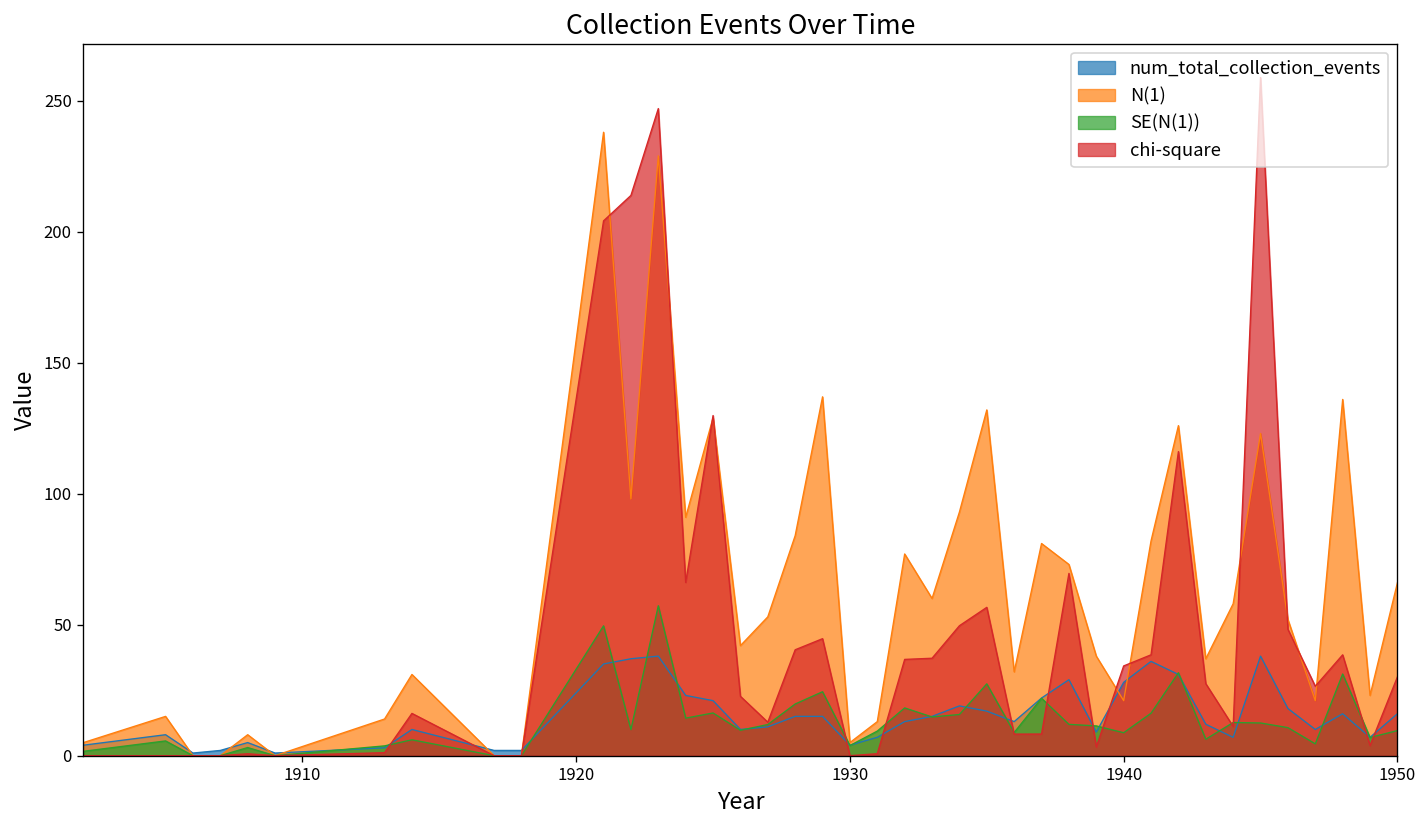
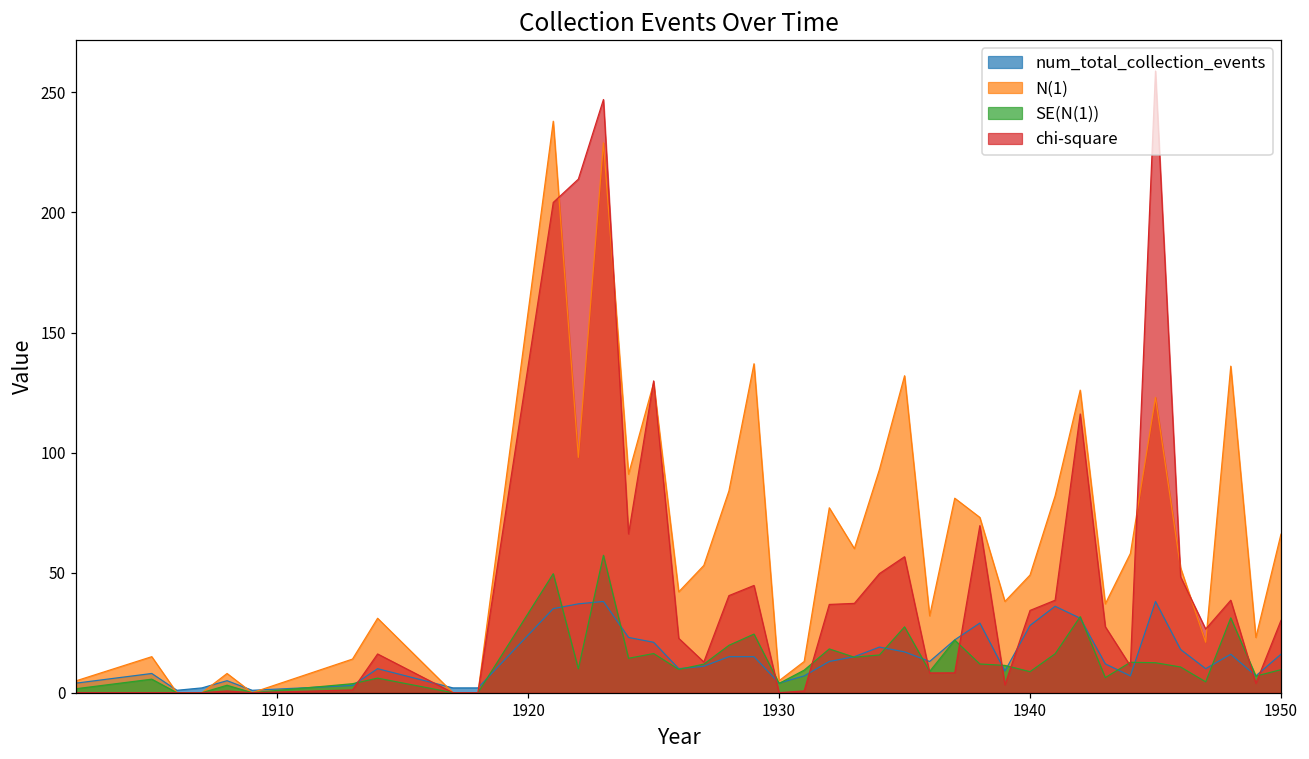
N(1), 1940: 21 -> 49
